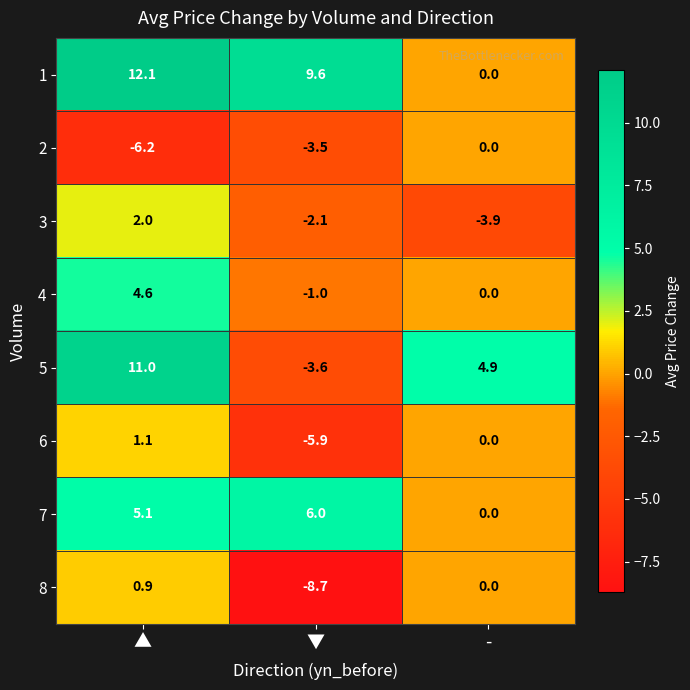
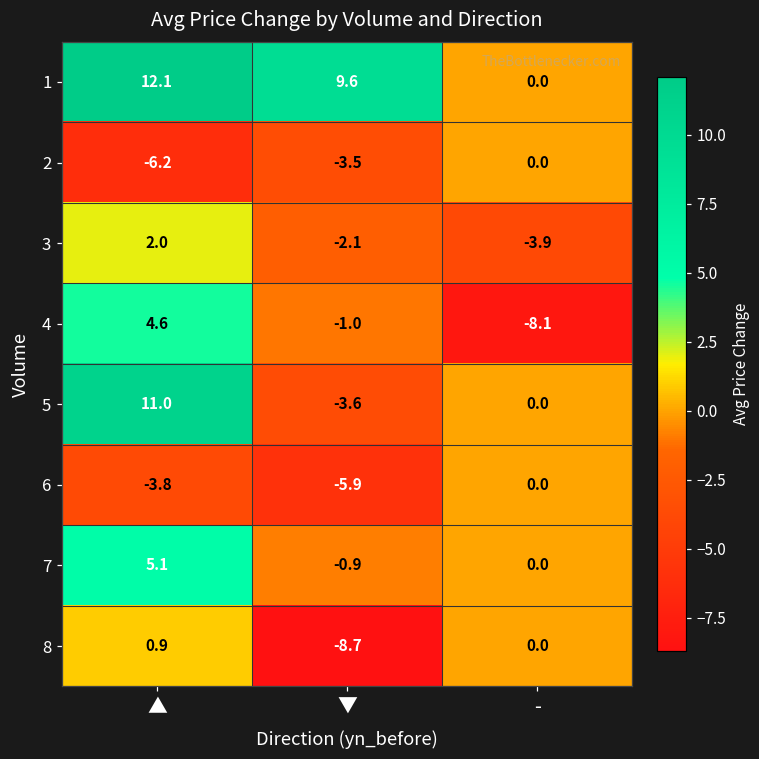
4, -: 0.0 -> -8.1
5, -: 4.9 -> 0.0
6, ▲: 1.1 -> -3.8
7, ▼: 6.0 -> -0.9
